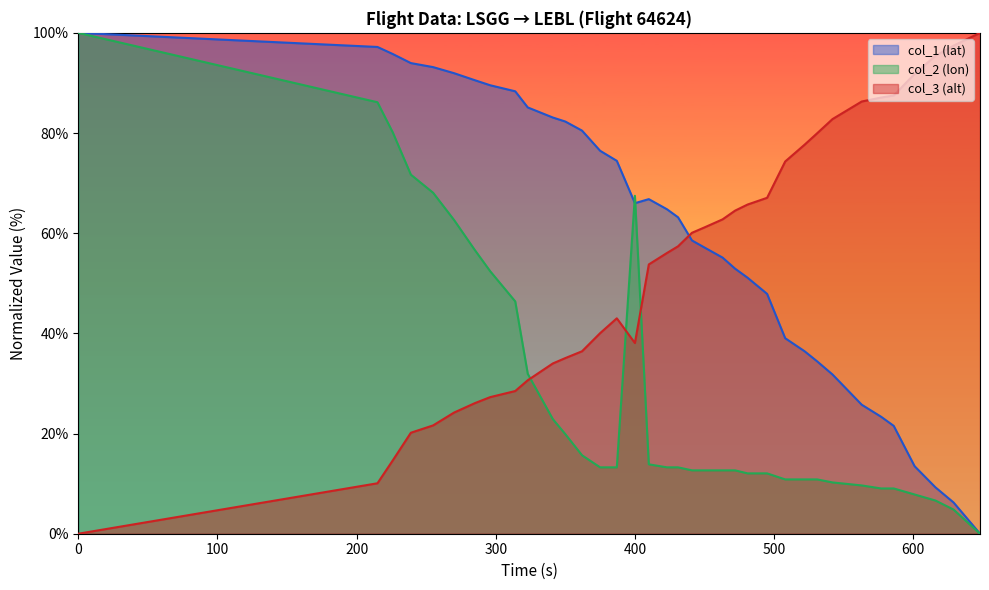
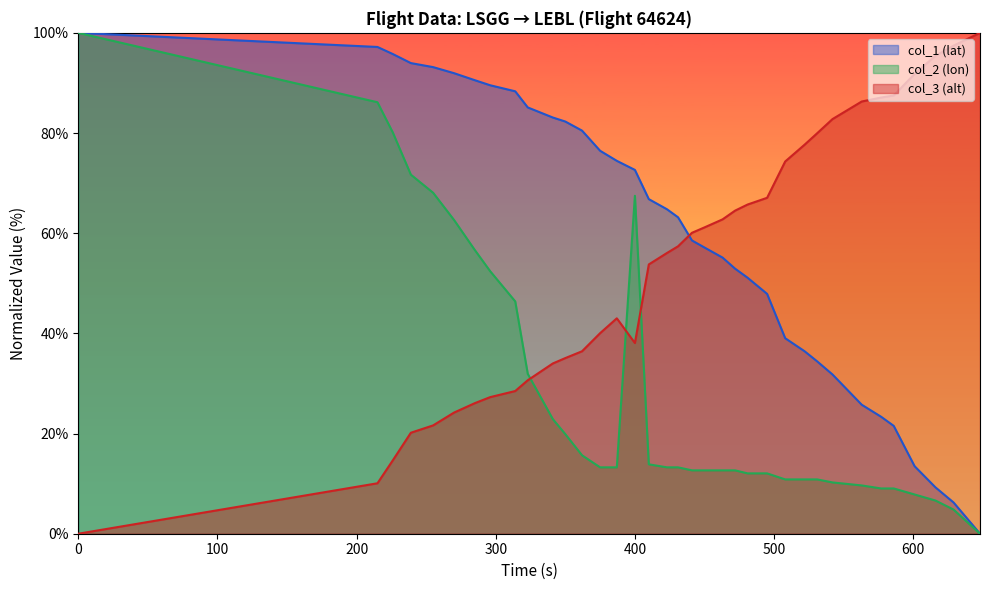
col_1 (lat), 400: 66% -> 73%
